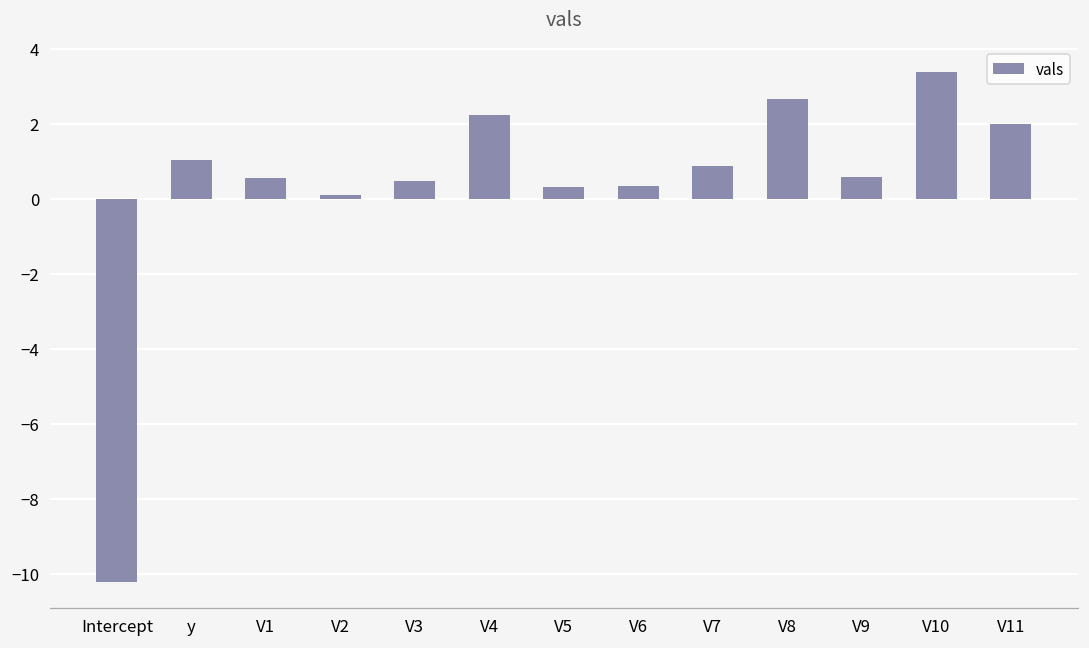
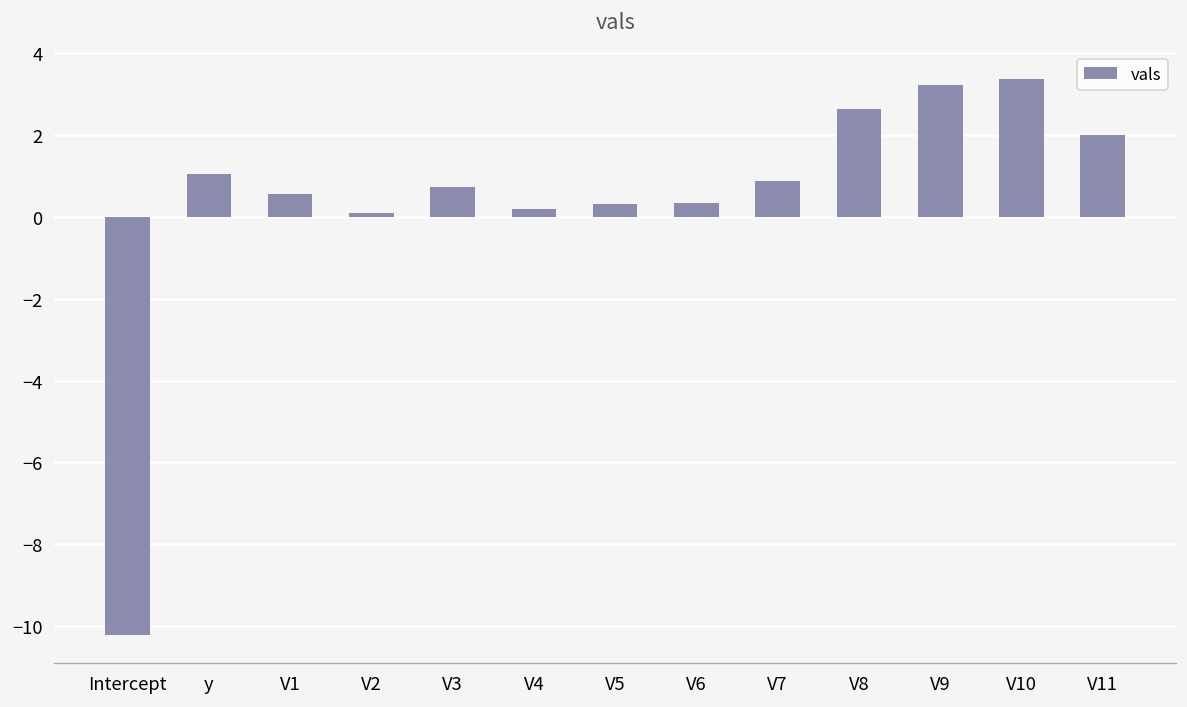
V3: 0.5 -> 0.7
V4: 2.2 -> 0.2
V9: 0.6 -> 3.2
